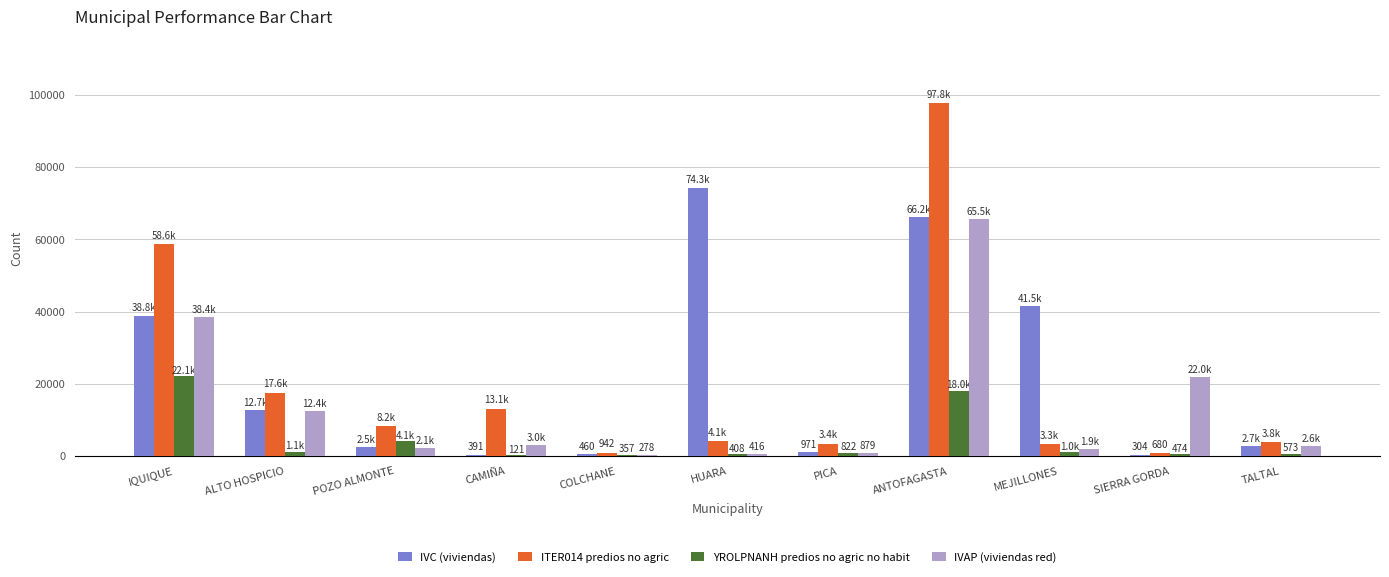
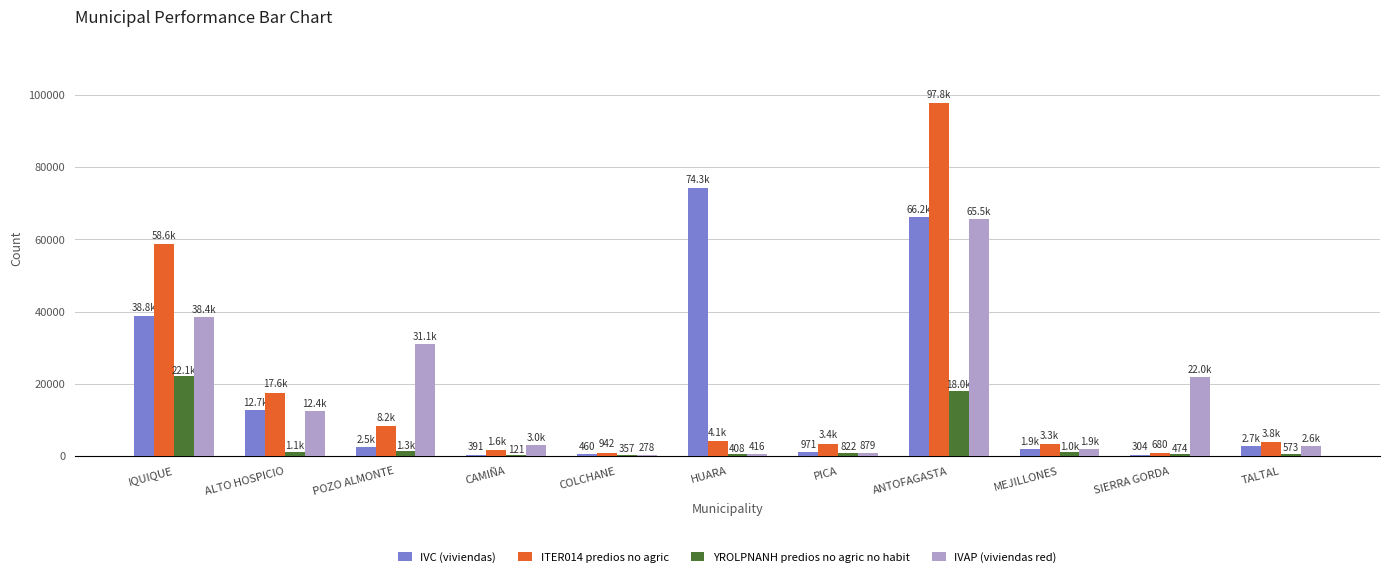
YROLPNANH predios no agric no habit, POZO ALMONTE: 4.1k -> 1.3k
IVAP (viviendas red), POZO ALMONTE: 2.1k -> 31.1k
ITER014 predios no agric, CAMIÑA: 13.1k -> 1.6k
IVC (viviendas), MEJILLONES: 41.5k -> 1.9k
